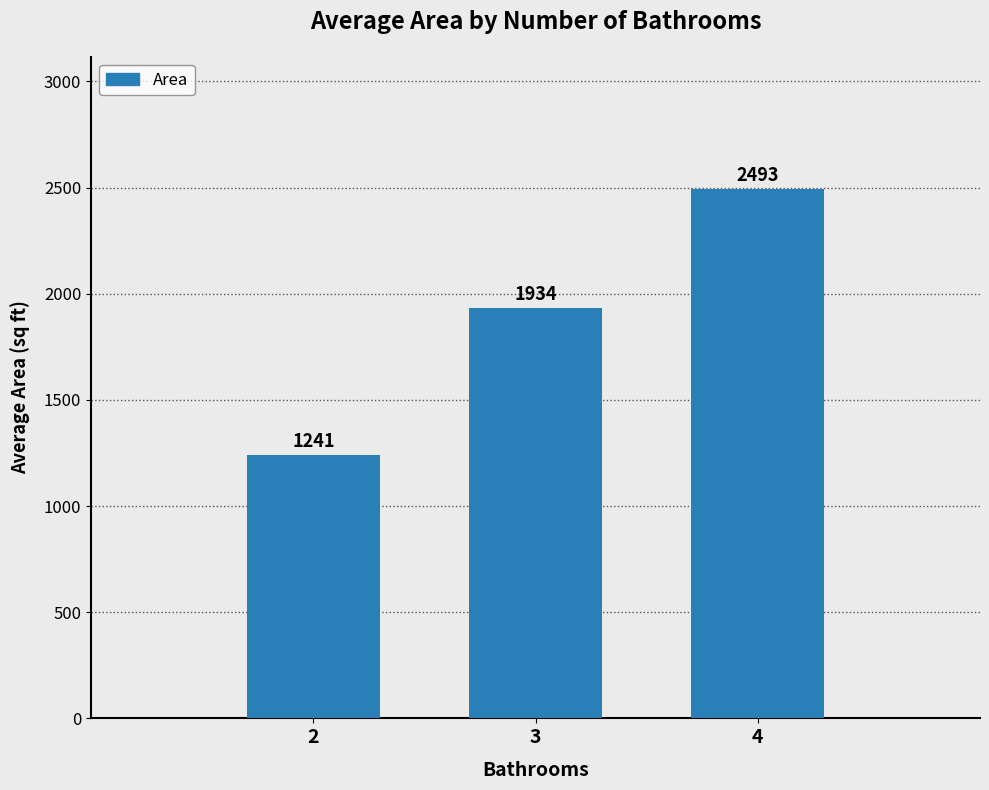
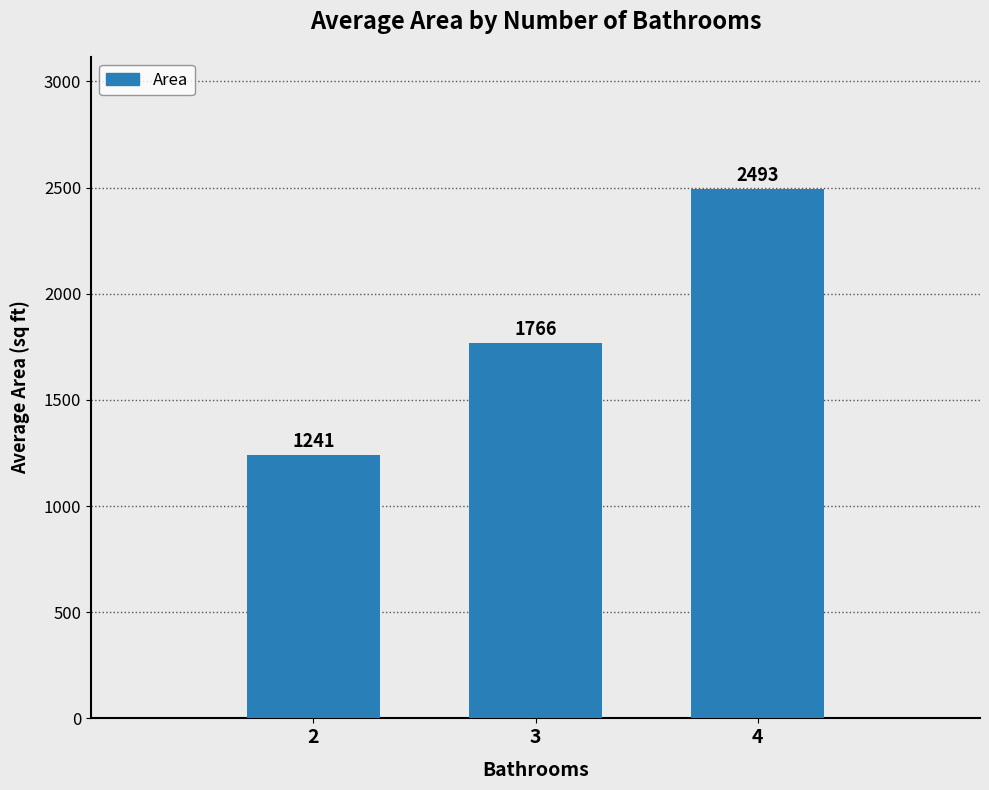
3: 1934 -> 1766
